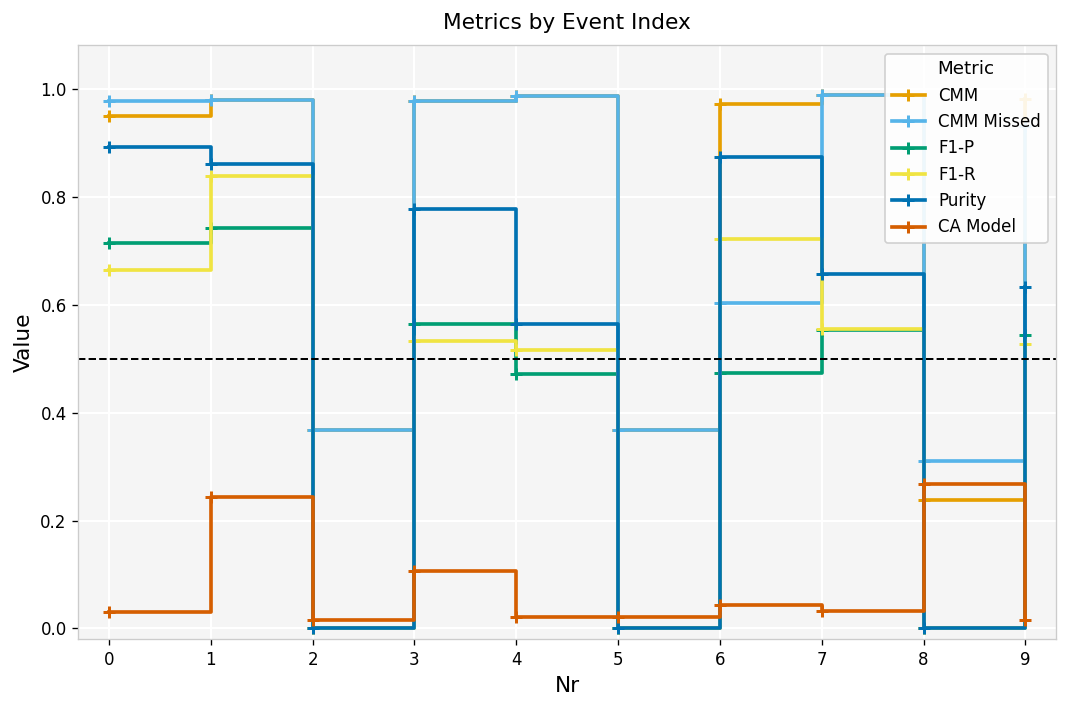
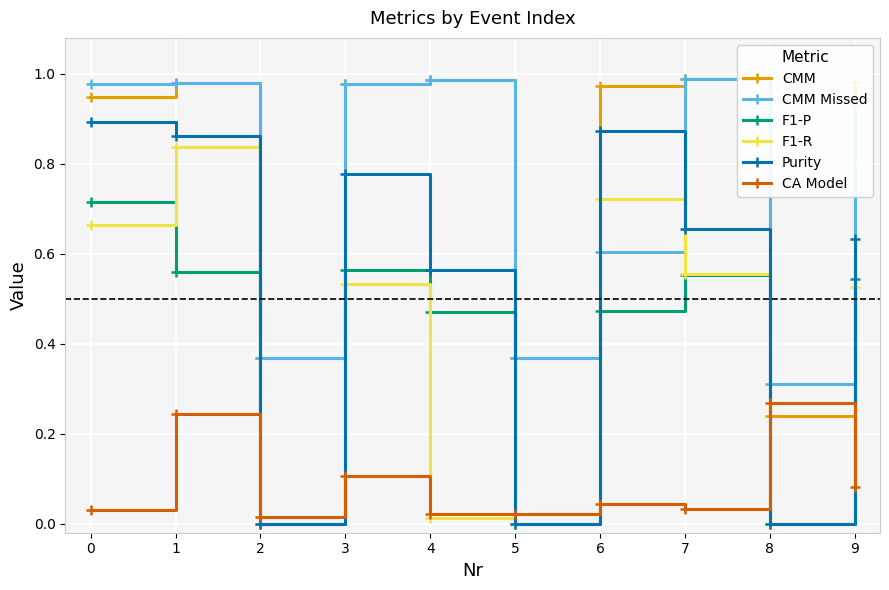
F1-P, 1: 0.74 -> 0.56
F1-R, 4: 0.52 -> 0.01
CA Model, 9: 0.02 -> 0.08
